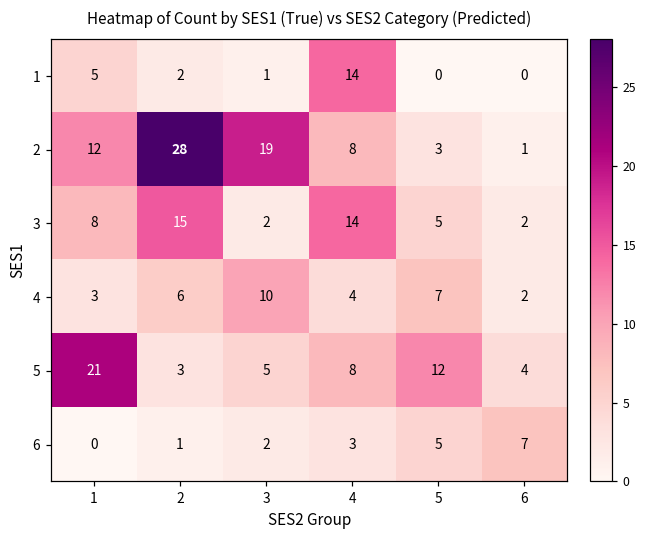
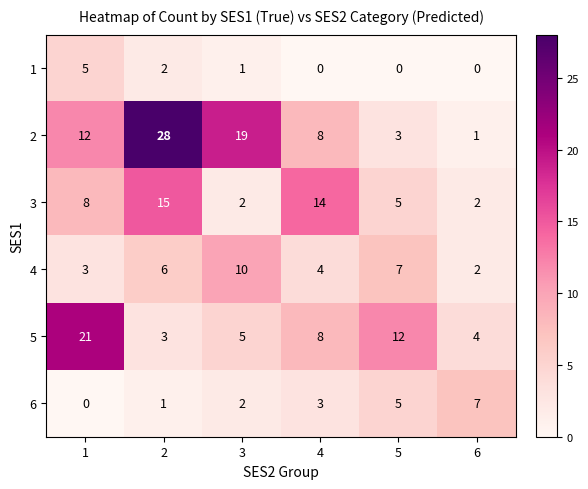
1, 4: 14 -> 0
